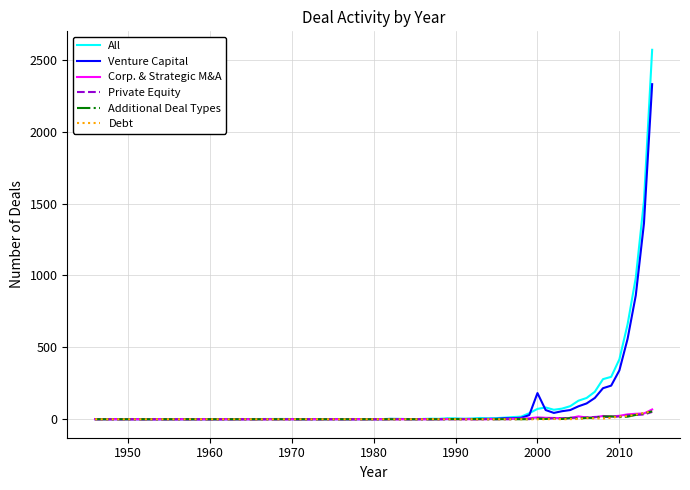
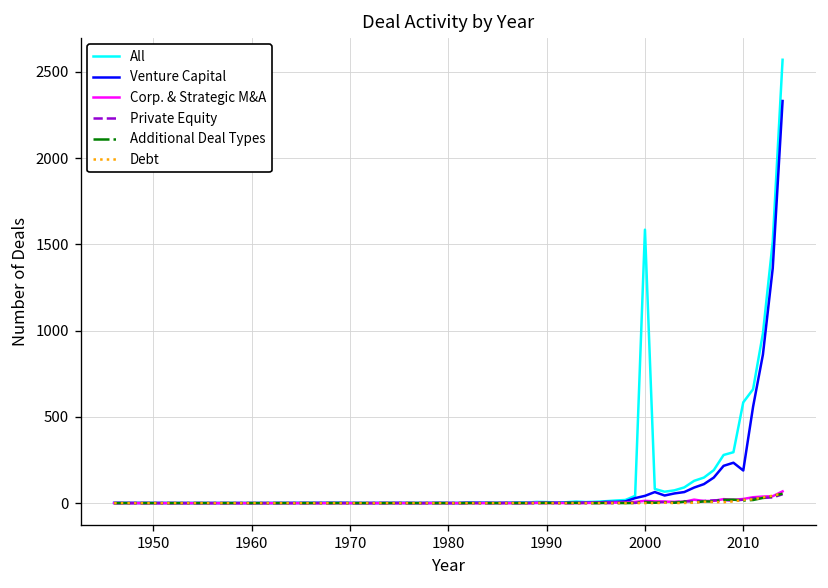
All, 2000: 70 -> 1590
Venture Capital, 2000: 180 -> 40
All, 2010: 420 -> 580
Venture Capital, 2010: 340 -> 190
